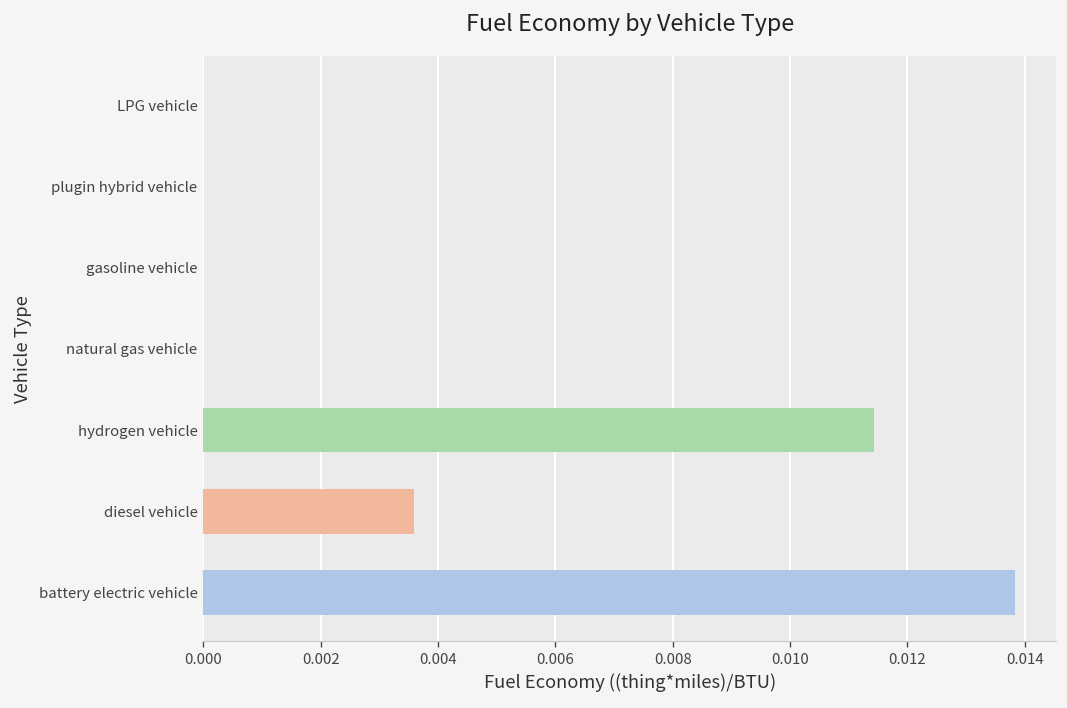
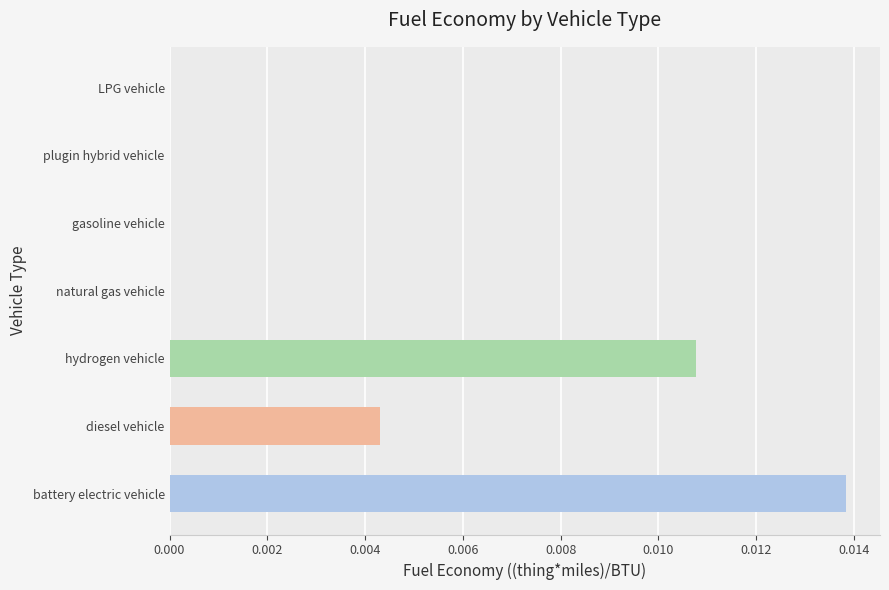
hydrogen vehicle: 0.0114 -> 0.0108
diesel vehicle: 0.0036 -> 0.0043
